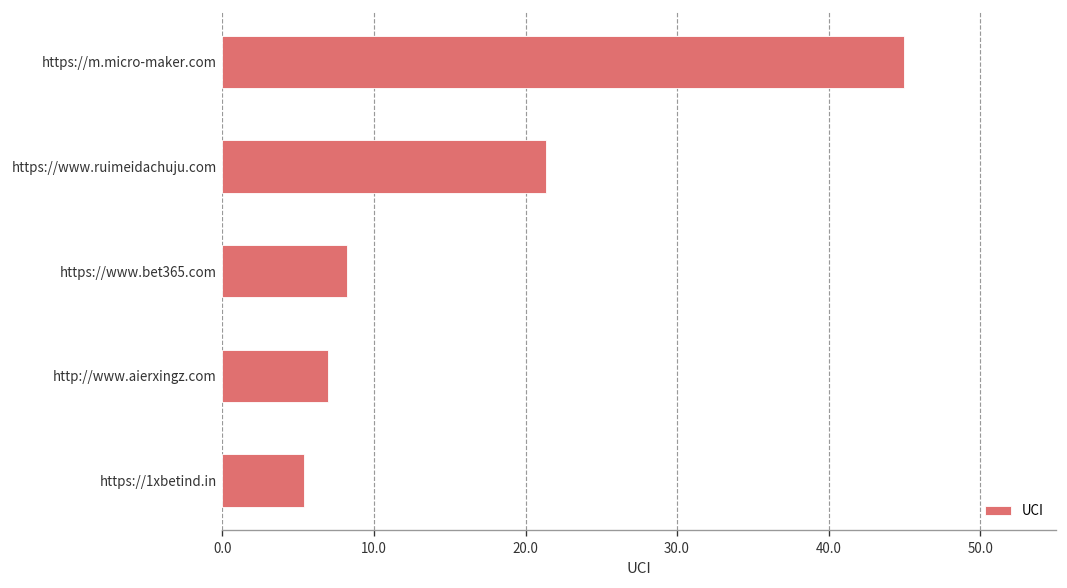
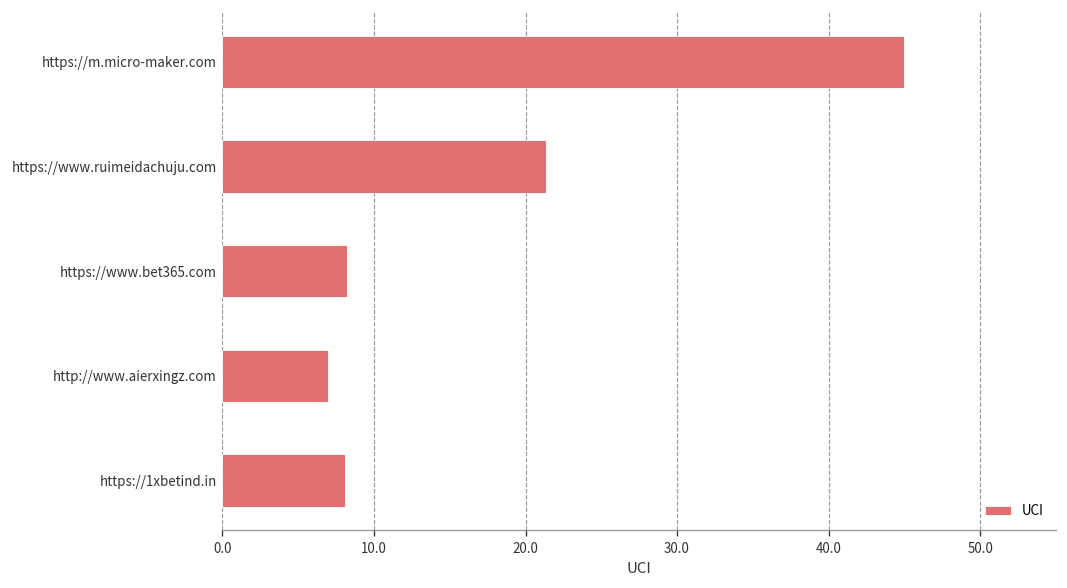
https://1xbetind.in: 5.4 -> 8.1
